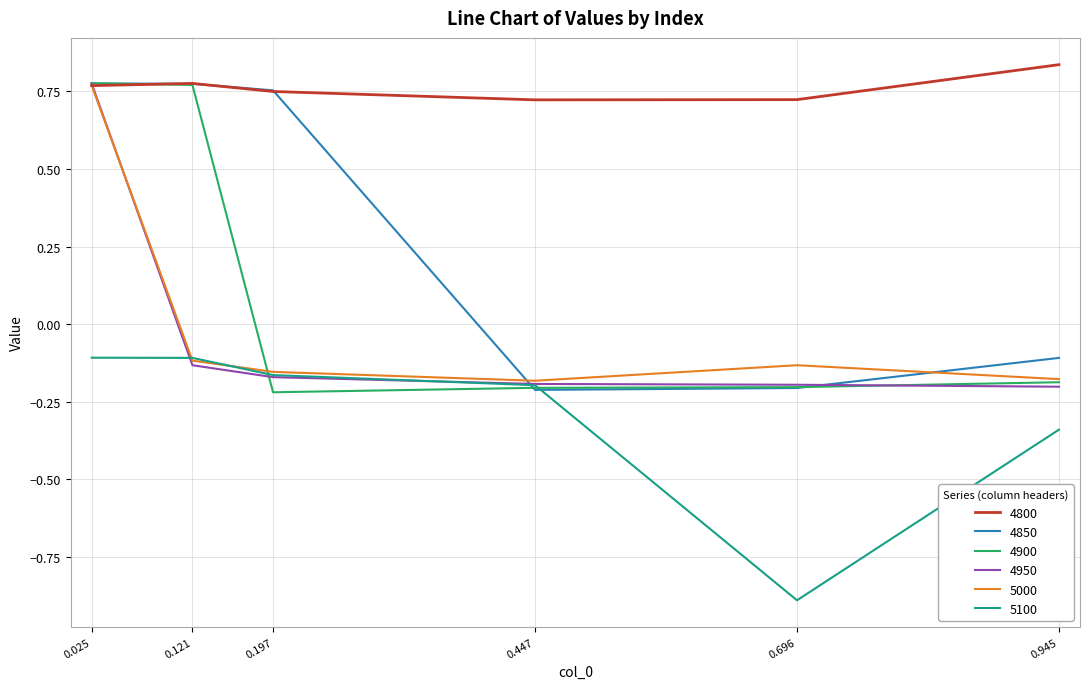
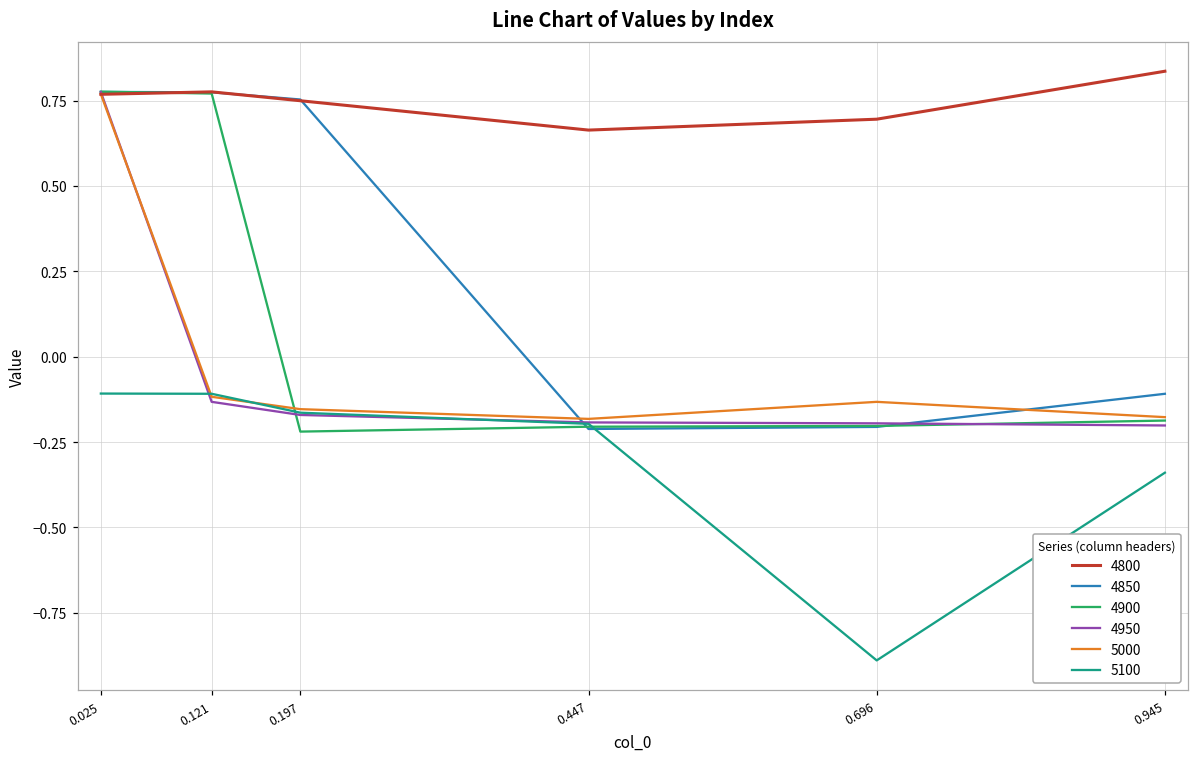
4800, 0.447: 0.72 -> 0.66
4800, 0.696: 0.72 -> 0.70
